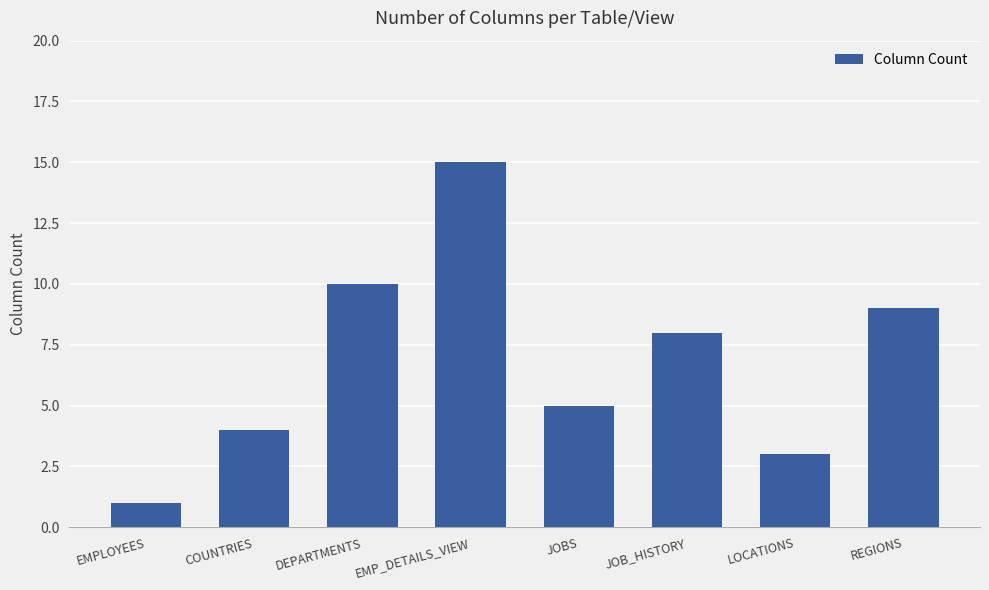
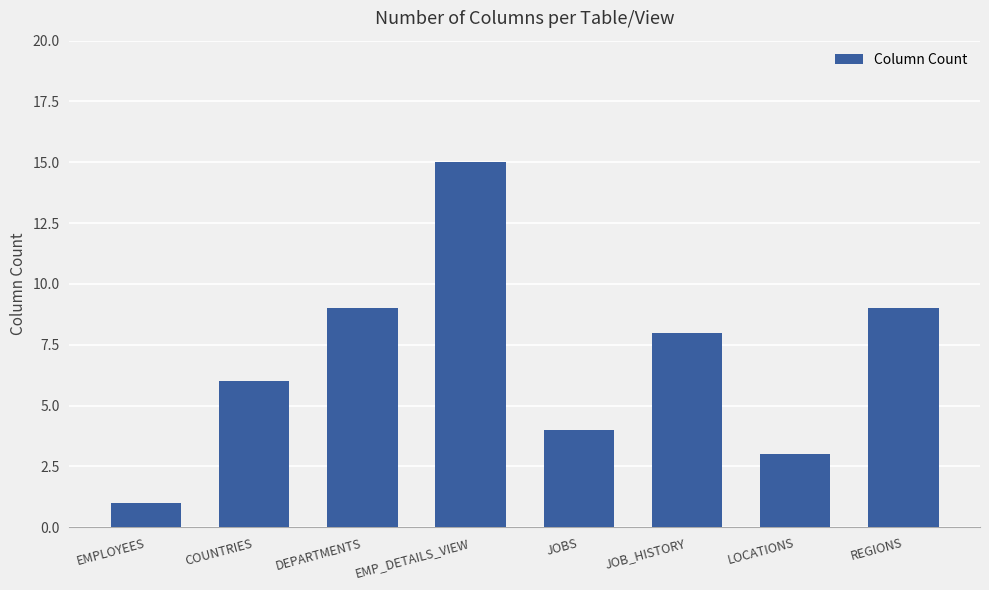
COUNTRIES: 4 -> 6
DEPARTMENTS: 10 -> 9
JOBS: 5 -> 4
